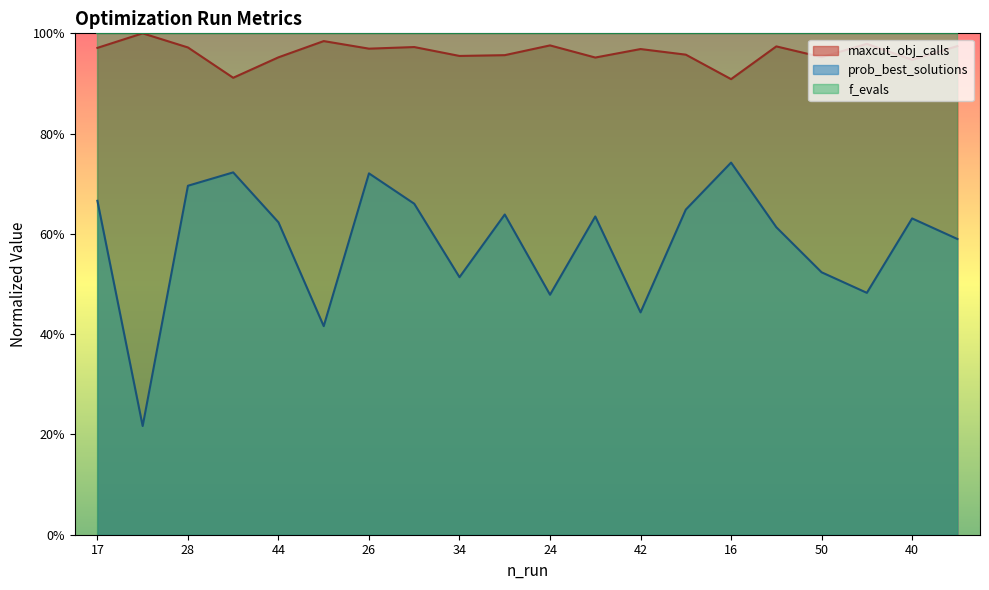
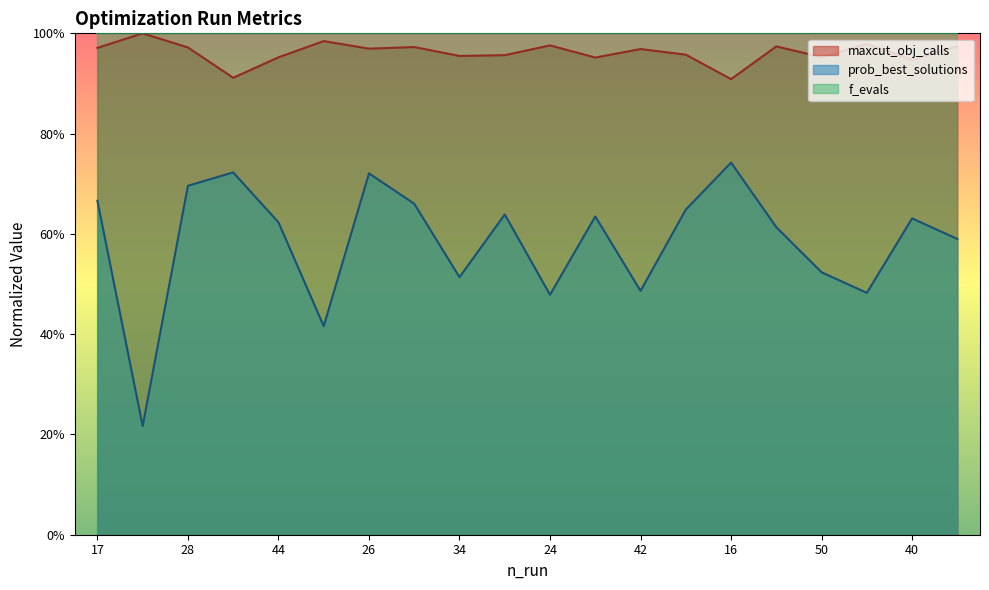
prob_best_solutions, 42: 44% -> 49%
